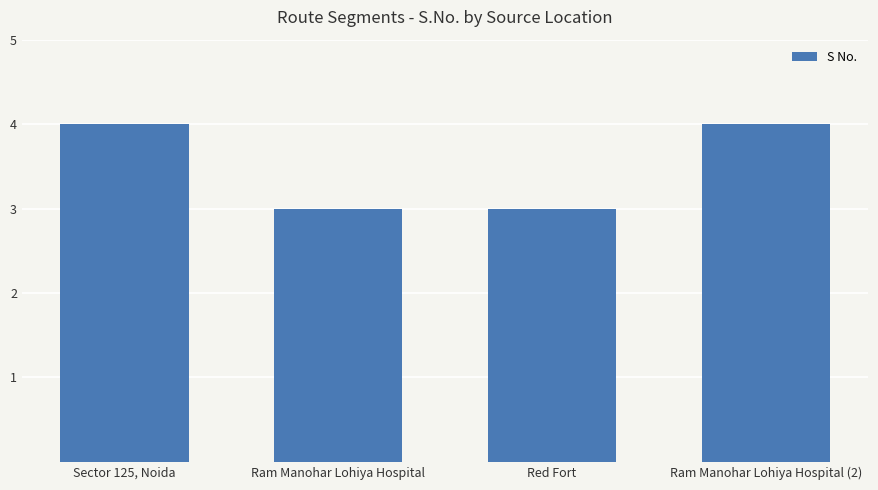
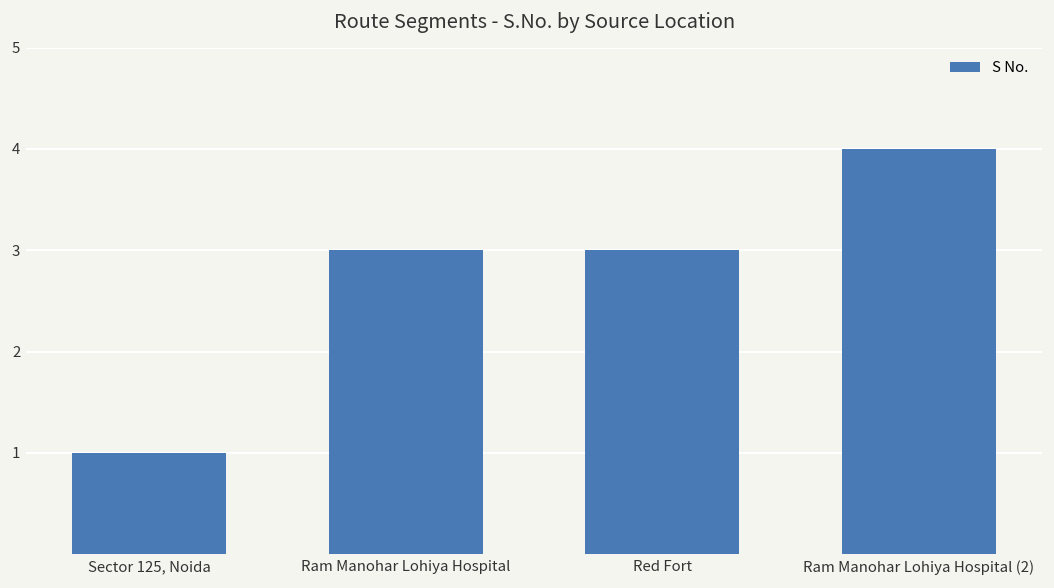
Sector 125, Noida: 4 -> 1
